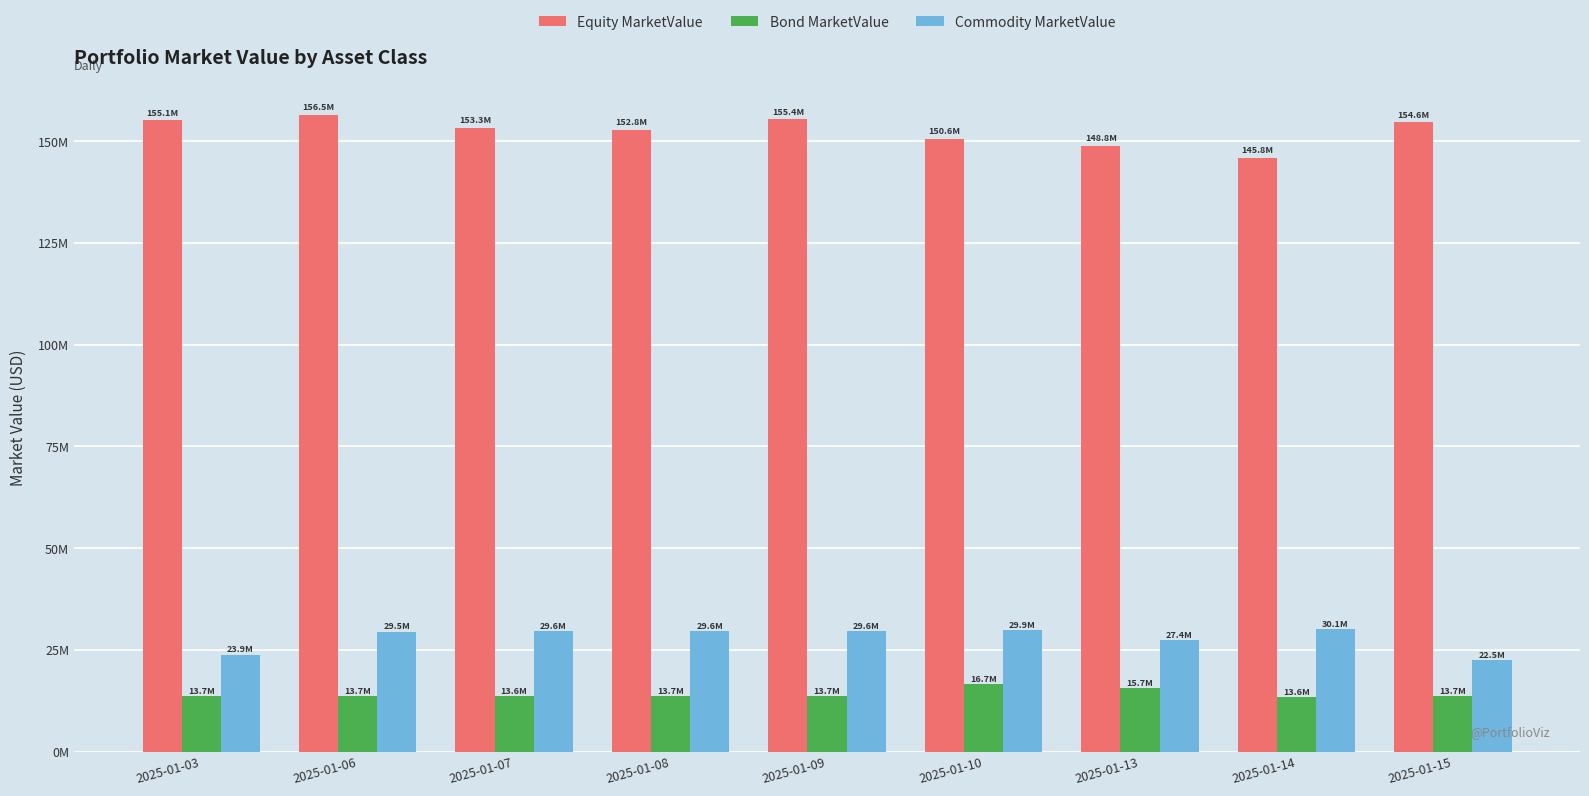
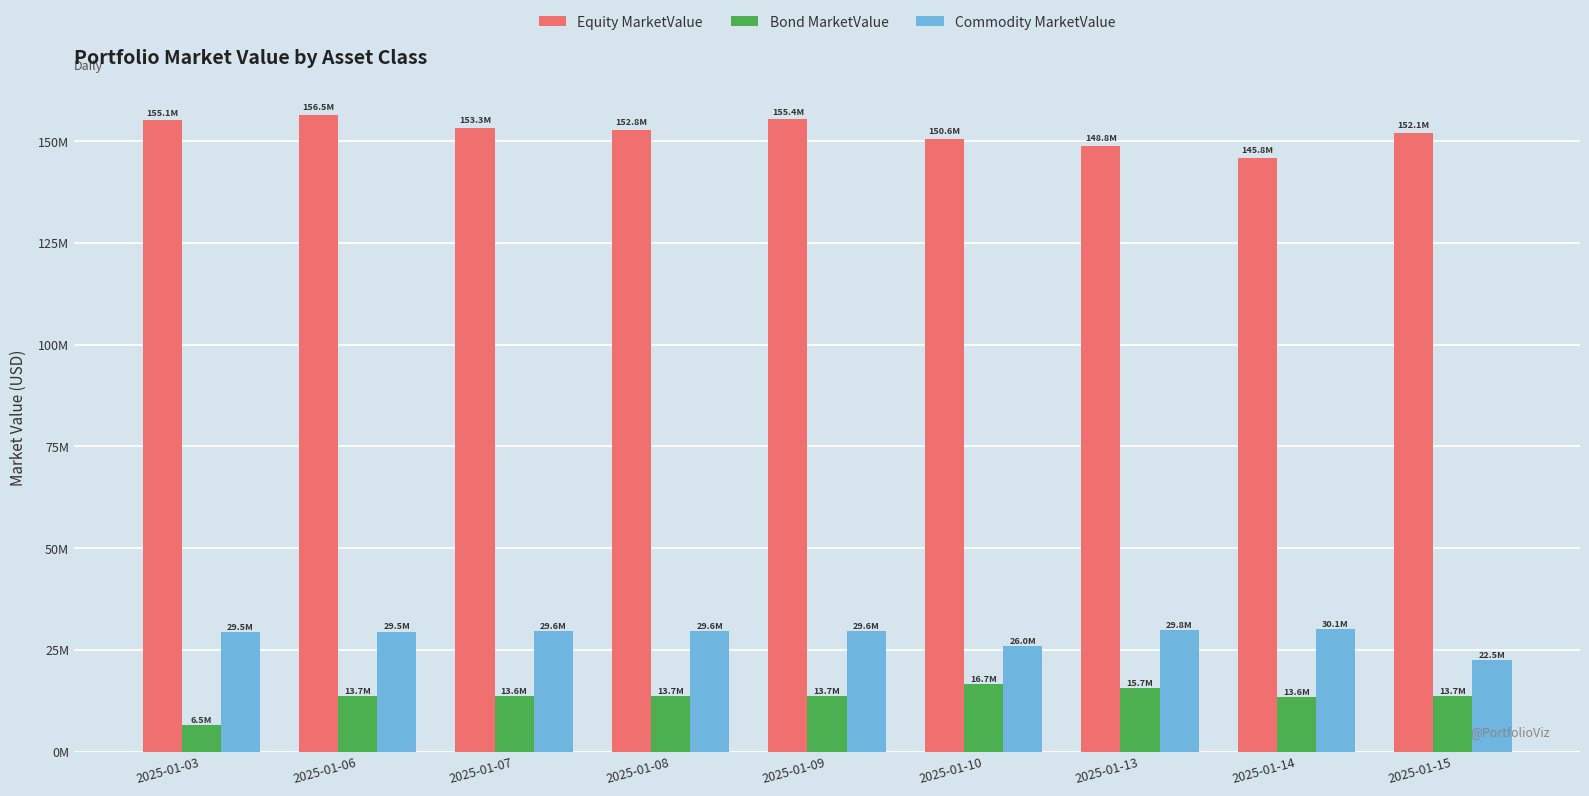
Bond MarketValue, 2025-01-03: 13.7M -> 6.5M
Commodity MarketValue, 2025-01-03: 23.9M -> 29.5M
Commodity MarketValue, 2025-01-10: 29.9M -> 26.0M
Commodity MarketValue, 2025-01-13: 27.4M -> 29.8M
Equity MarketValue, 2025-01-15: 154.6M -> 152.1M
